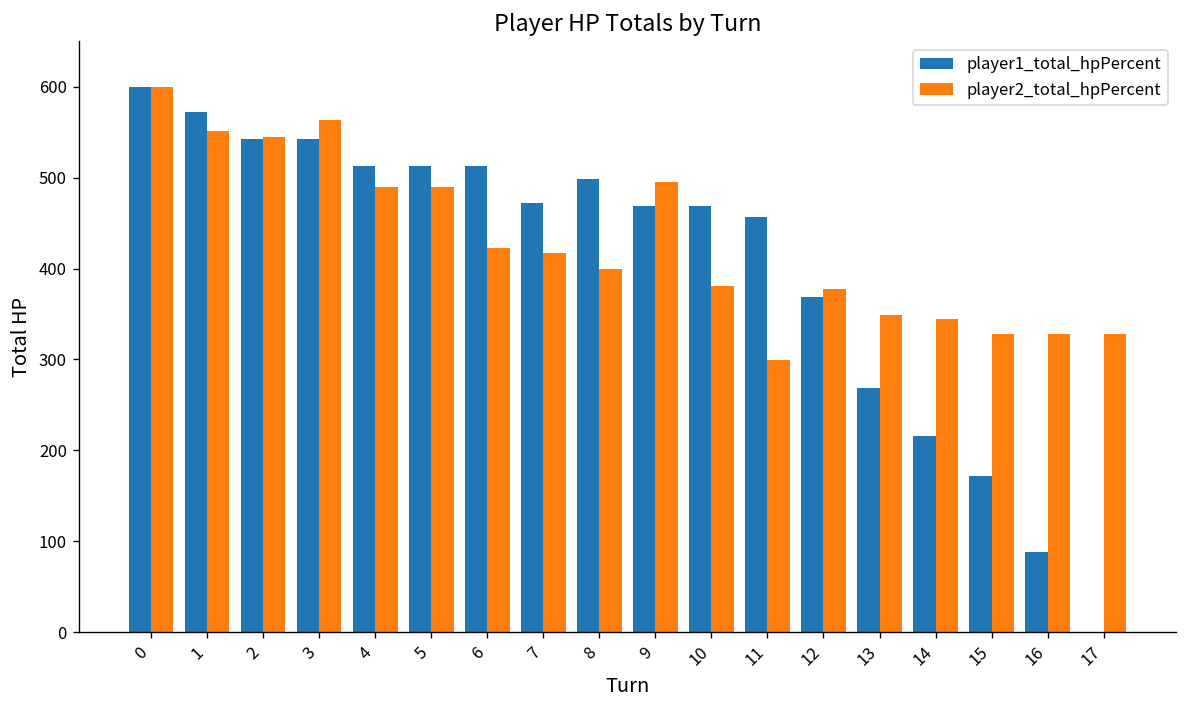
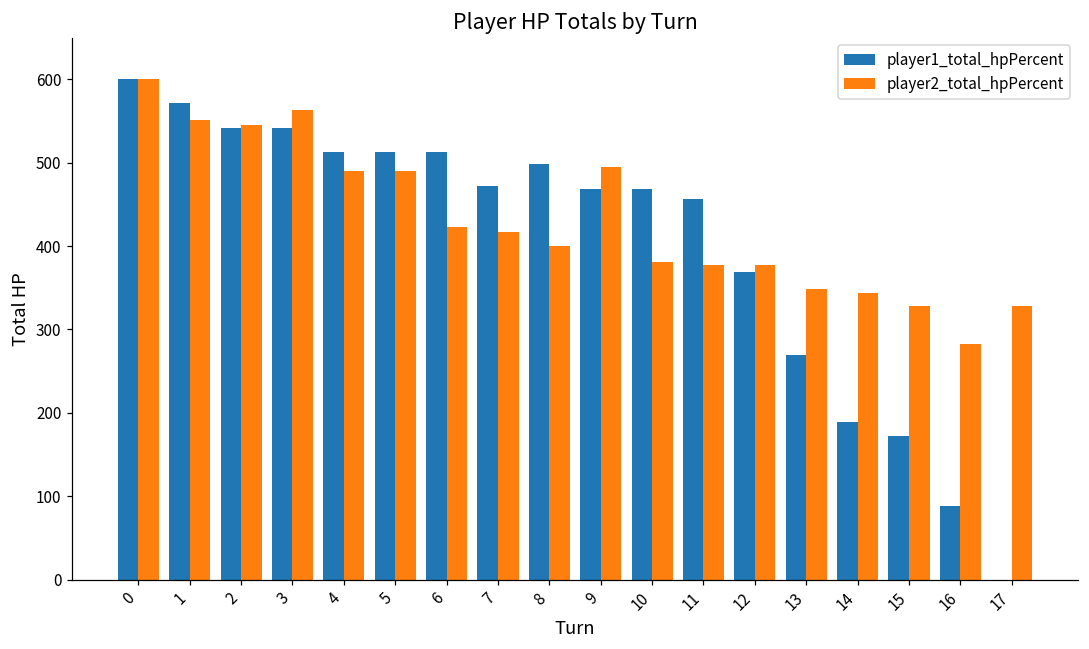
player2_total_hpPercent, 11: 300 -> 380
player1_total_hpPercent, 14: 220 -> 190
player2_total_hpPercent, 16: 330 -> 280
